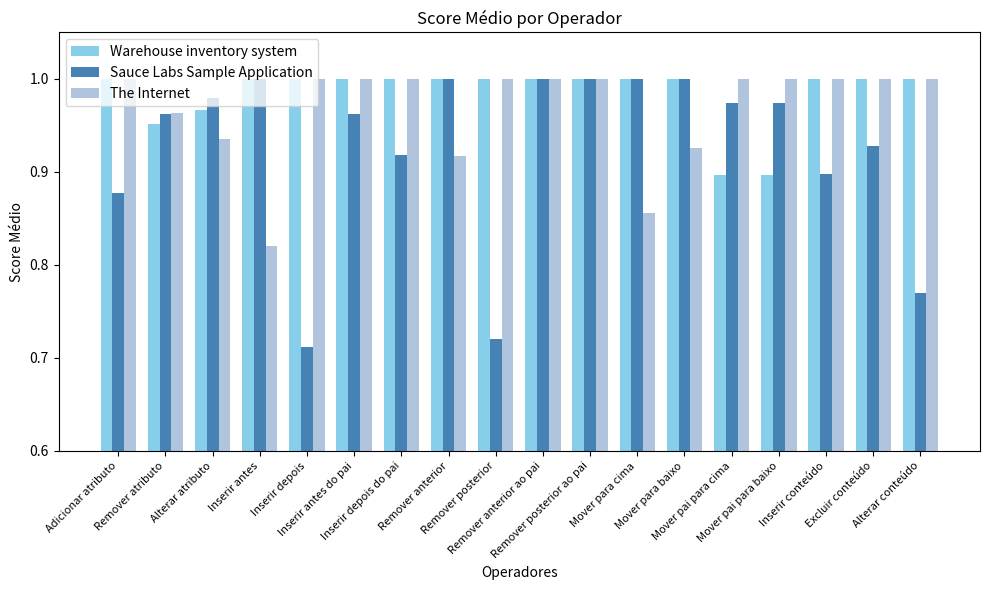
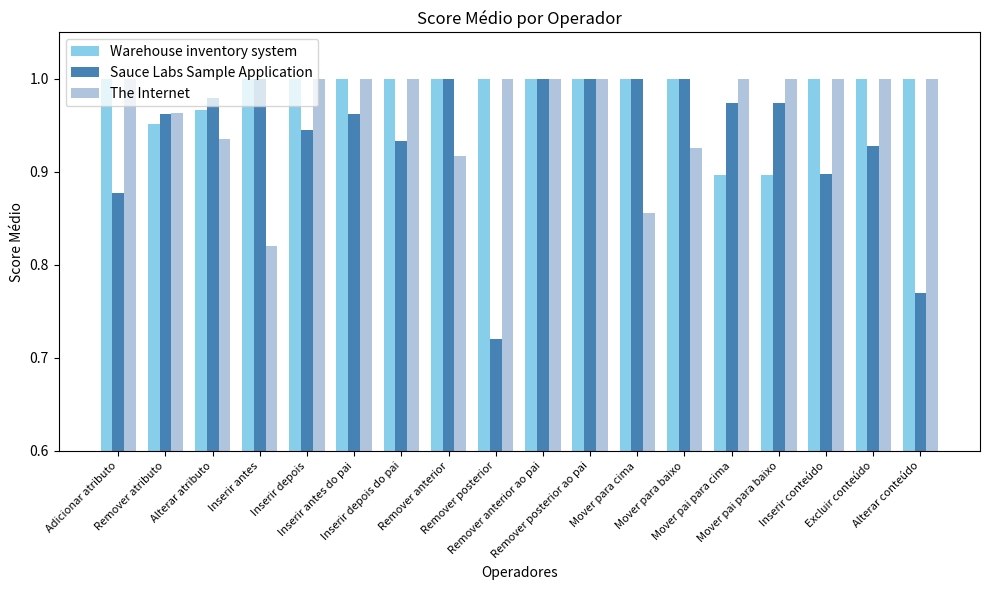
Sauce Labs Sample Application, Inserir depois: 0.71 -> 0.95
Sauce Labs Sample Application, Inserir depois do pai: 0.92 -> 0.93
